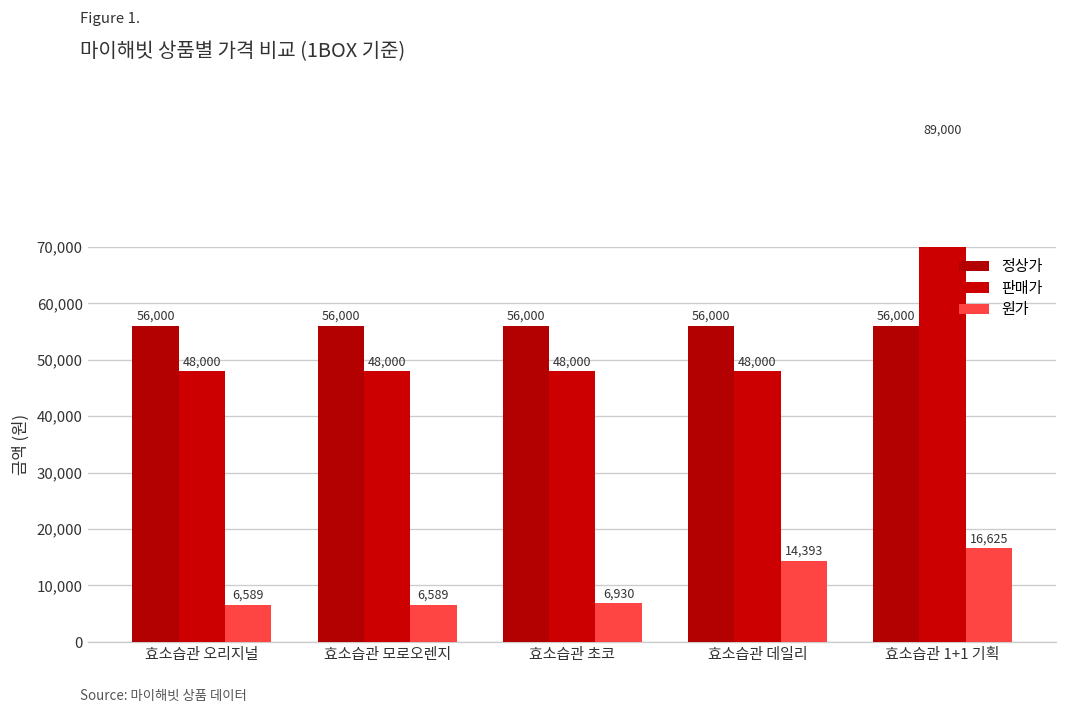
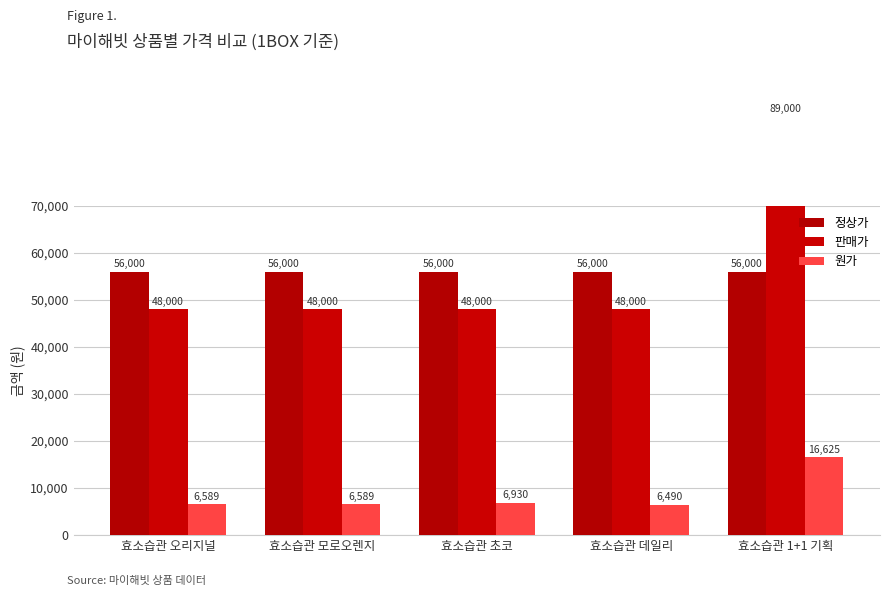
원가, 효소습관 데일리: 14,393 -> 6,490
